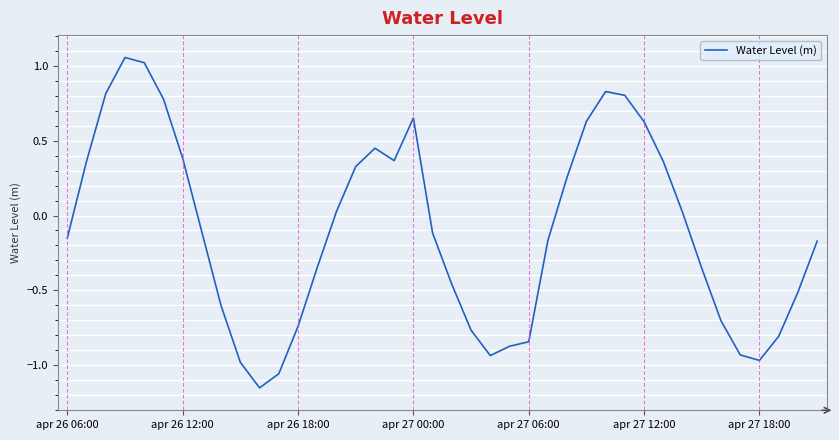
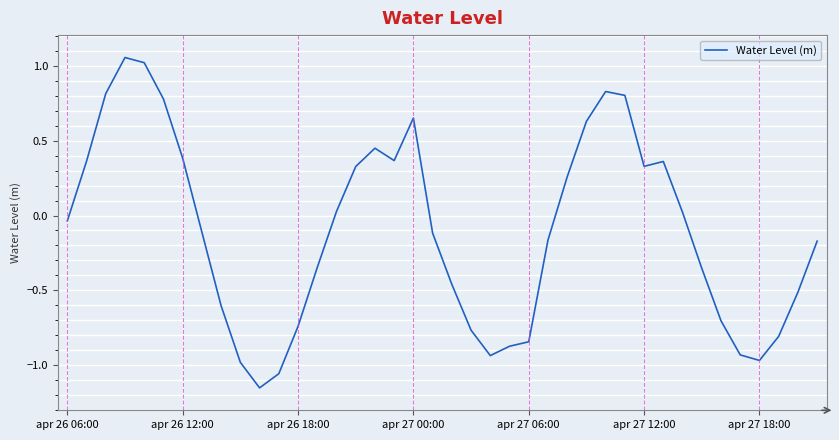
apr 26 06:00: -0.15 -> -0.04
apr 27 12:00: 0.63 -> 0.33
